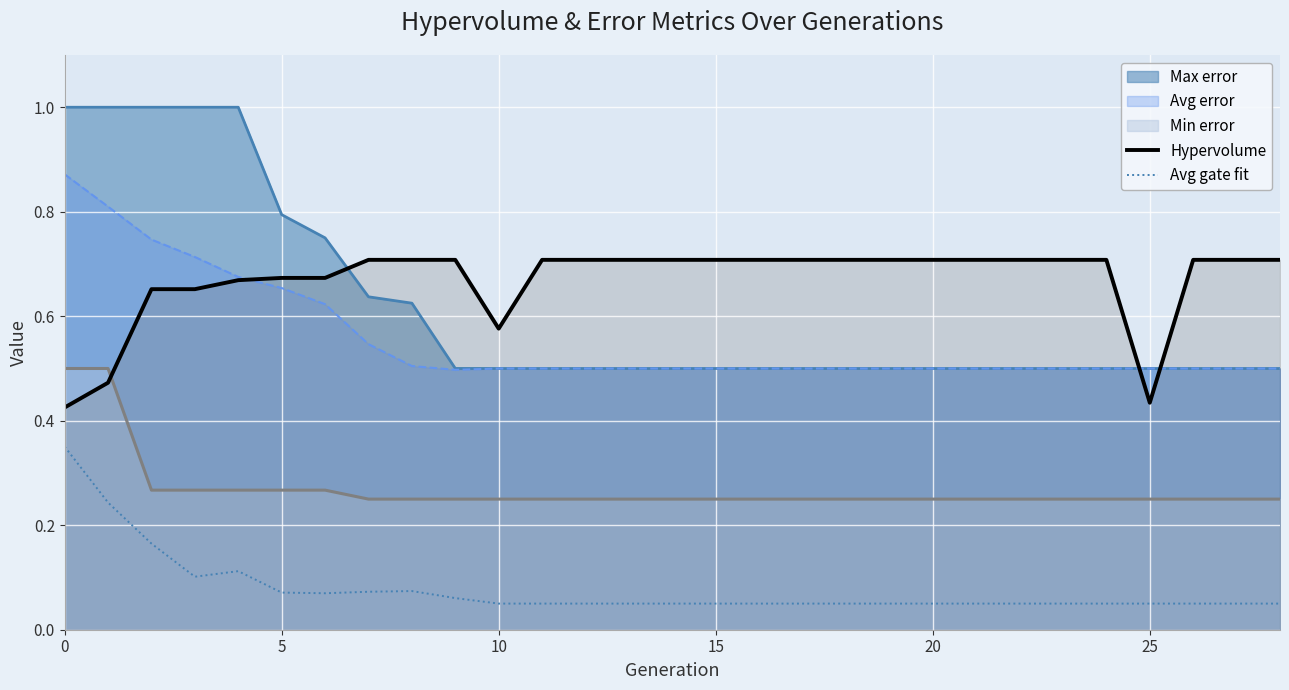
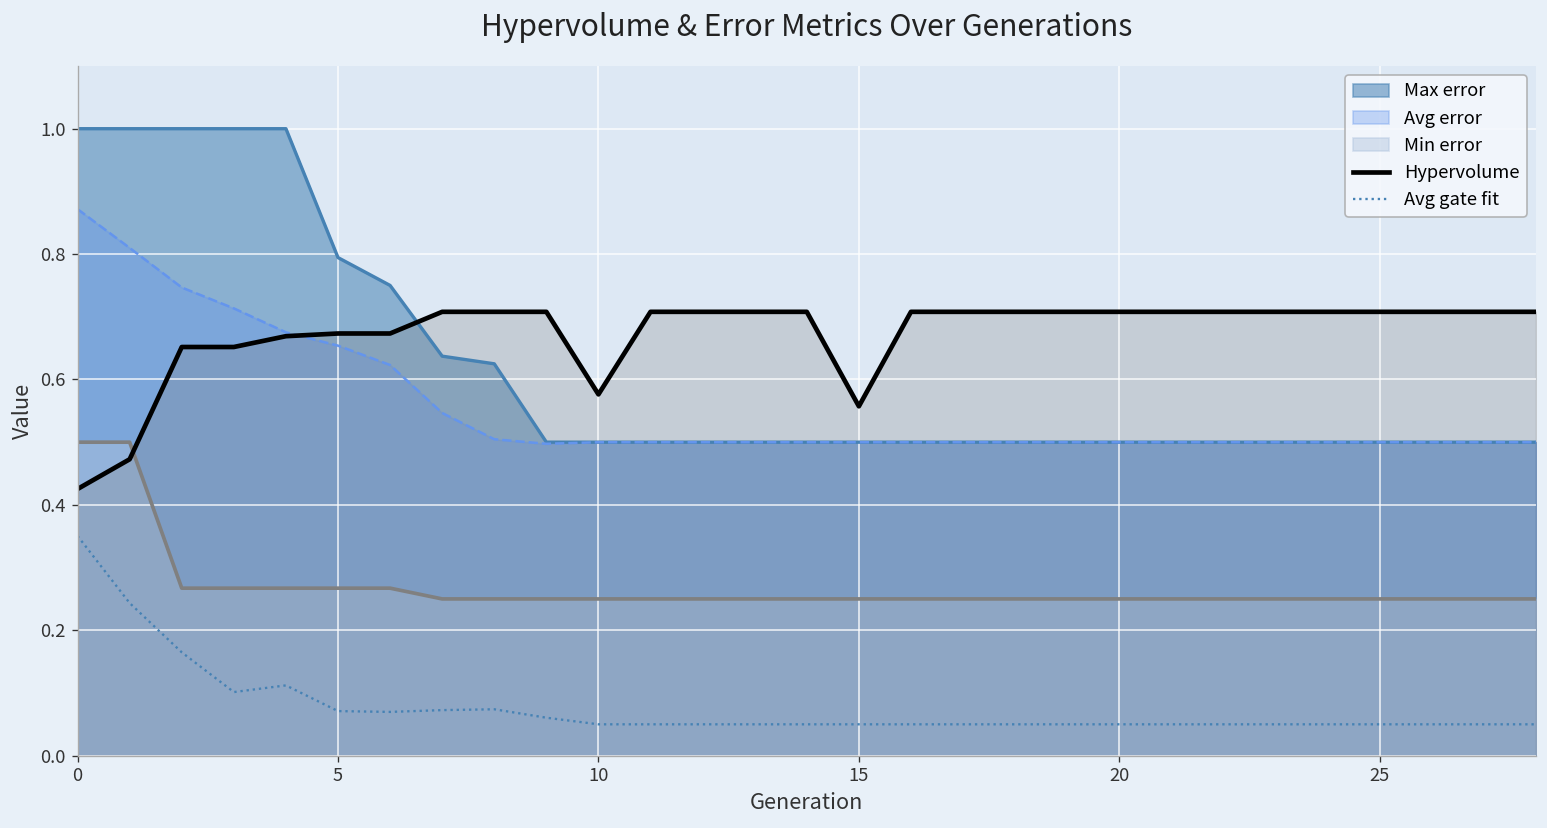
Hypervolume, 15: 0.71 -> 0.56
Hypervolume, 25: 0.43 -> 0.71
